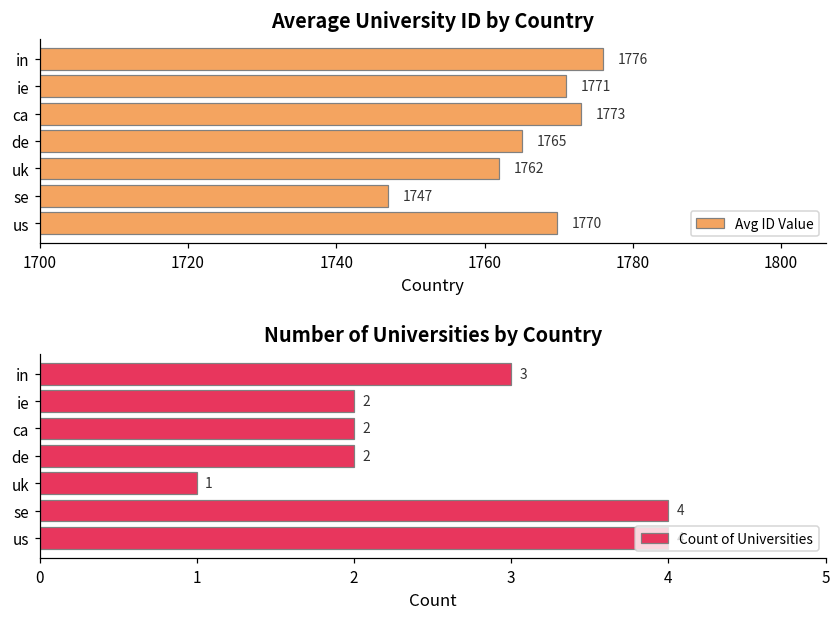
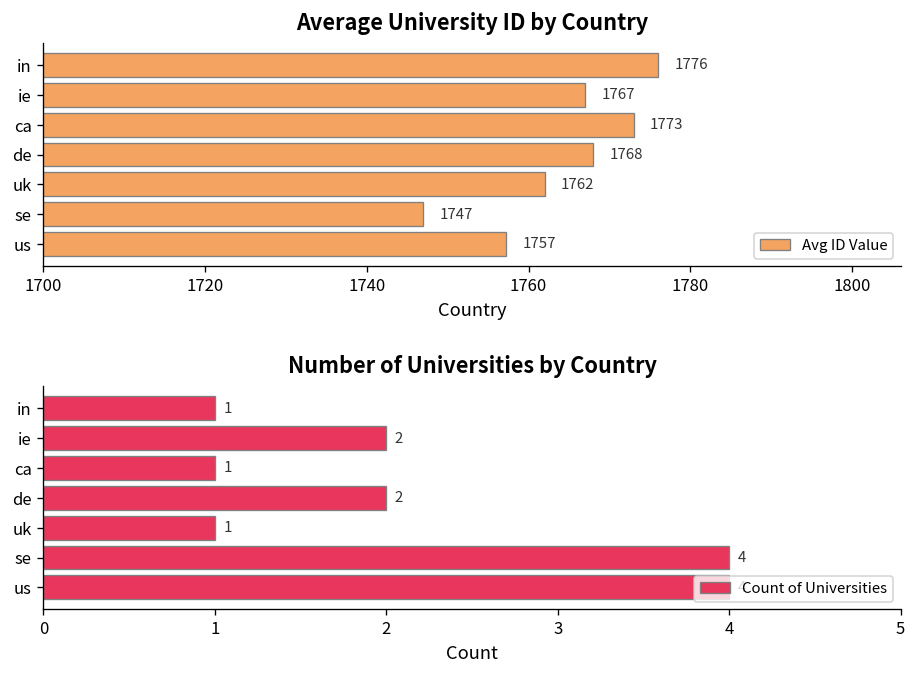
Average University ID by Country, ie: 1771 -> 1767
Average University ID by Country, de: 1765 -> 1768
Average University ID by Country, us: 1770 -> 1757
Number of Universities by Country, in: 3 -> 1
Number of Universities by Country, ca: 2 -> 1
